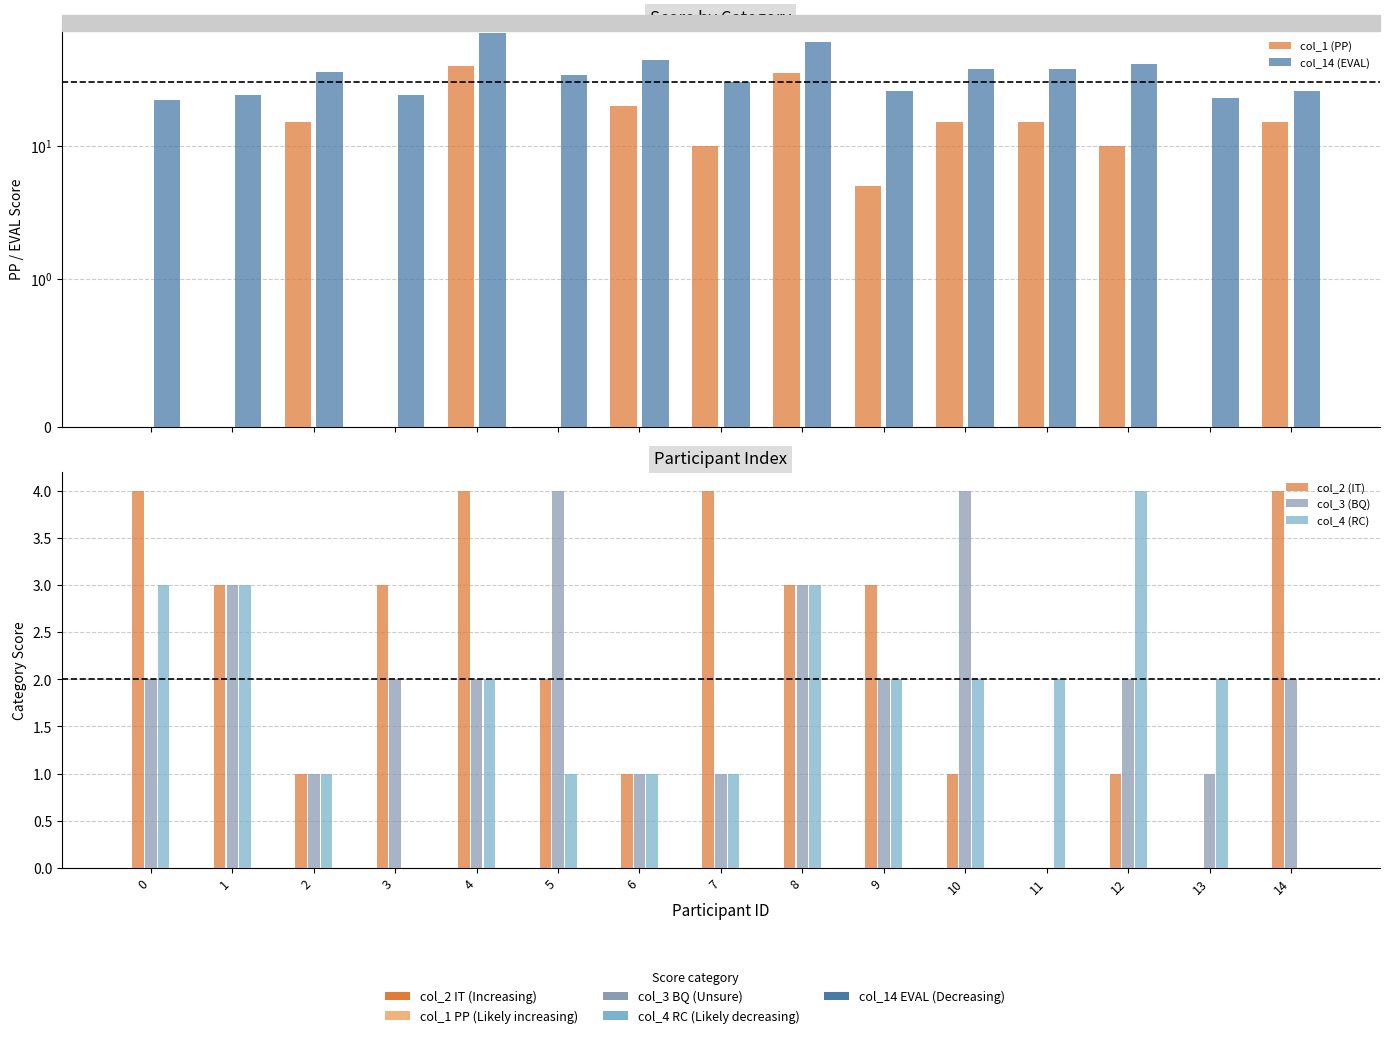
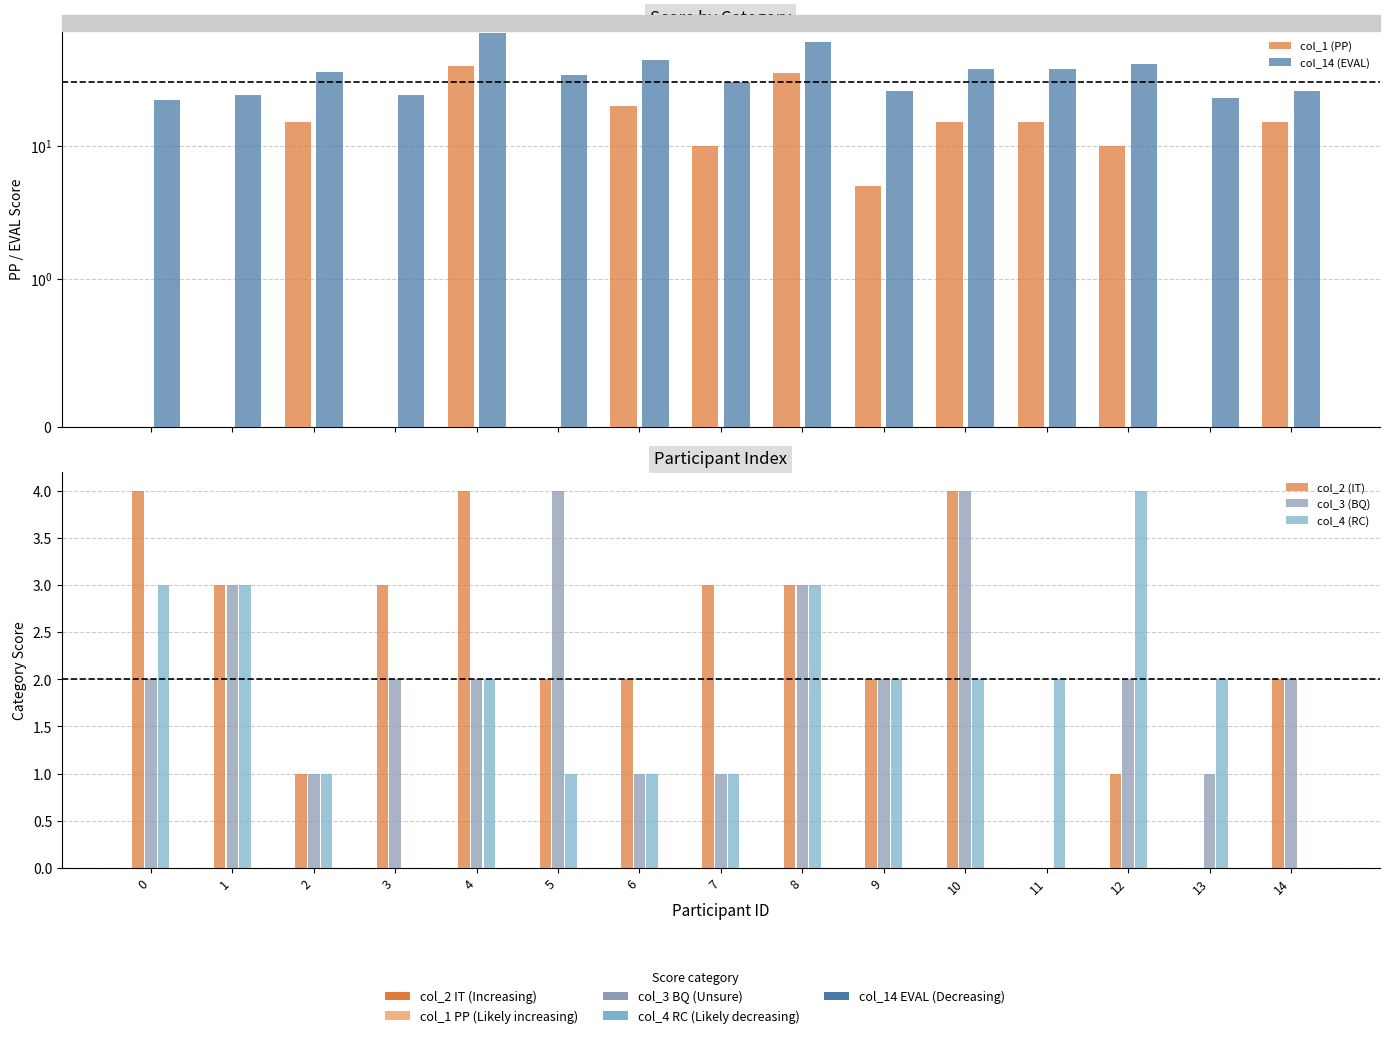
Participant Index, col_2 (IT), 6: 1 -> 2
Participant Index, col_2 (IT), 7: 4 -> 3
Participant Index, col_2 (IT), 9: 3 -> 2
Participant Index, col_2 (IT), 10: 1 -> 4
Participant Index, col_2 (IT), 14: 4 -> 2
